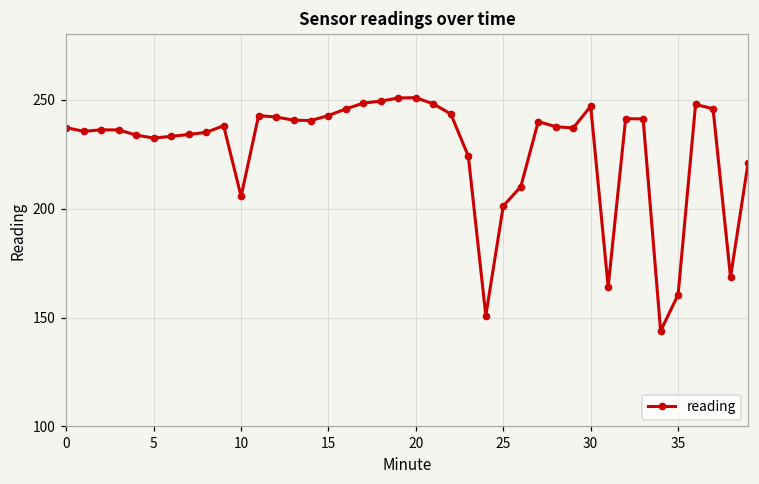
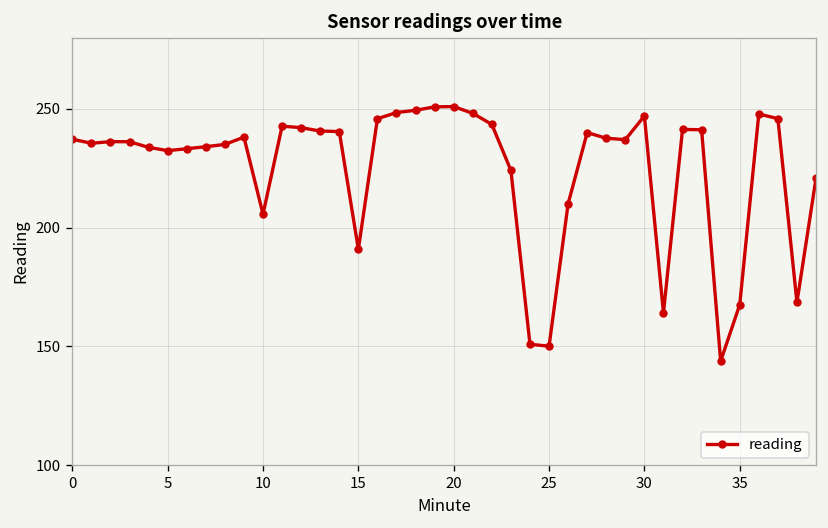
15: 243 -> 191
25: 201 -> 150
35: 161 -> 168
